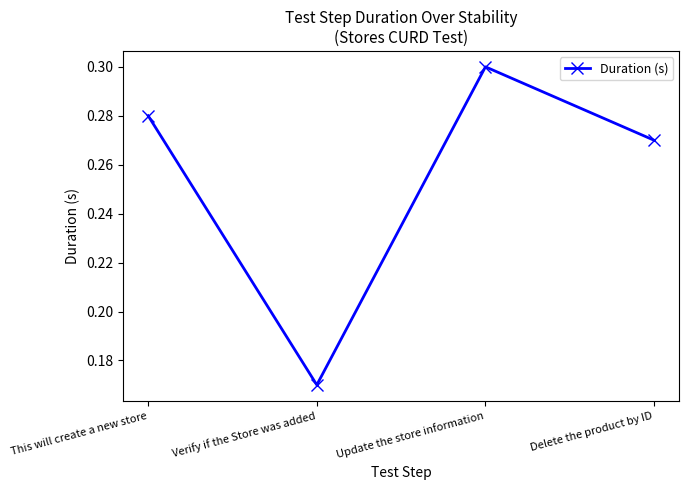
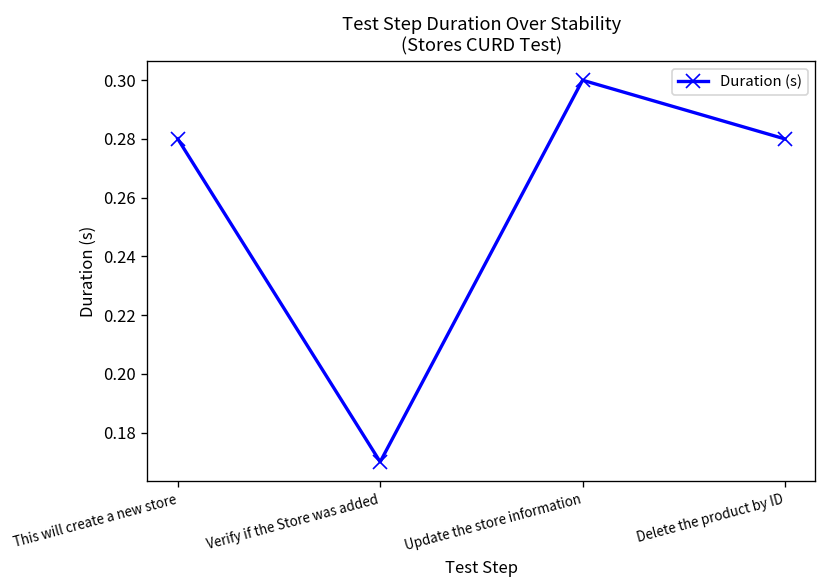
Delete the product by ID: 0.27 -> 0.28
